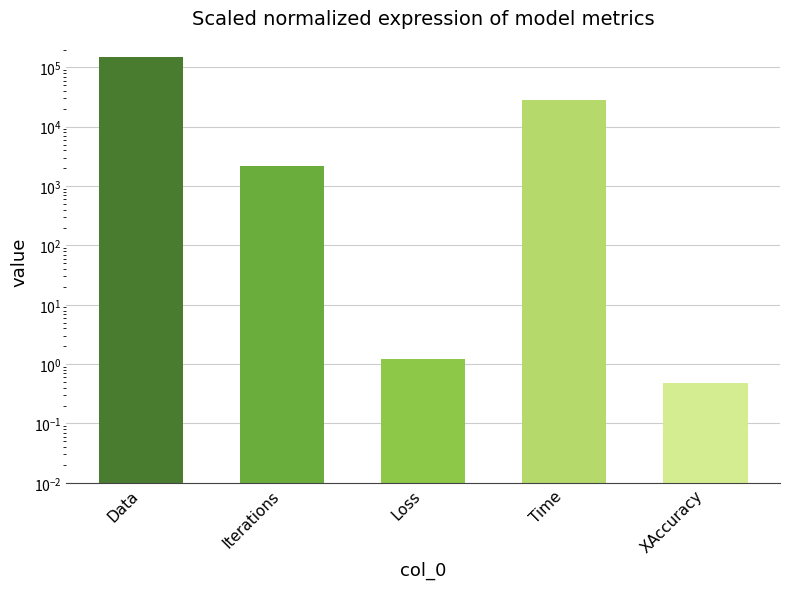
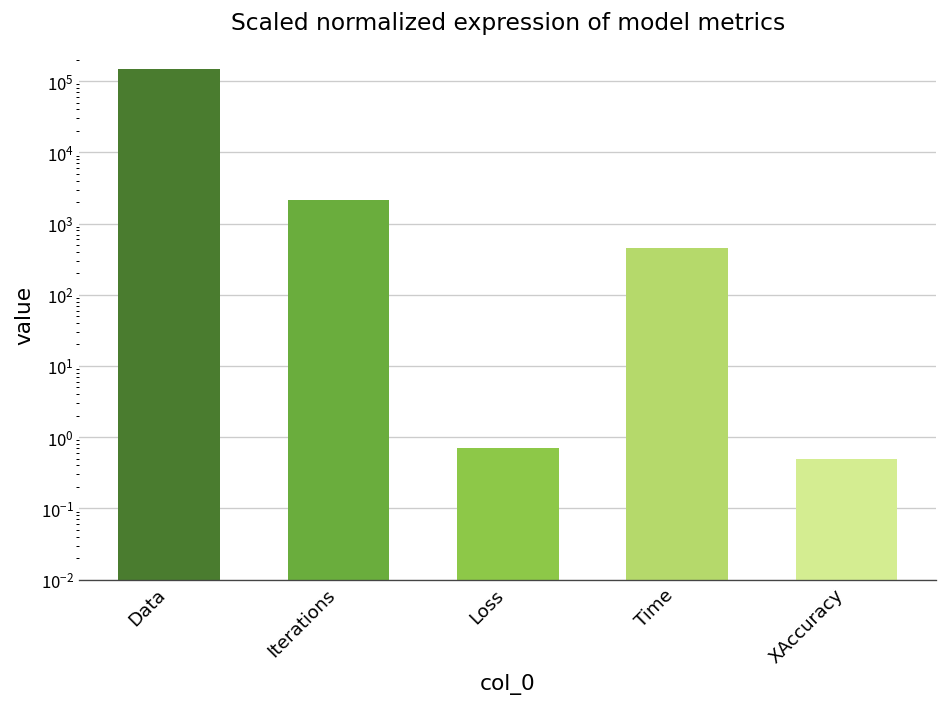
Loss: 1.2 -> 0.7
Time: 30000 -> 500
